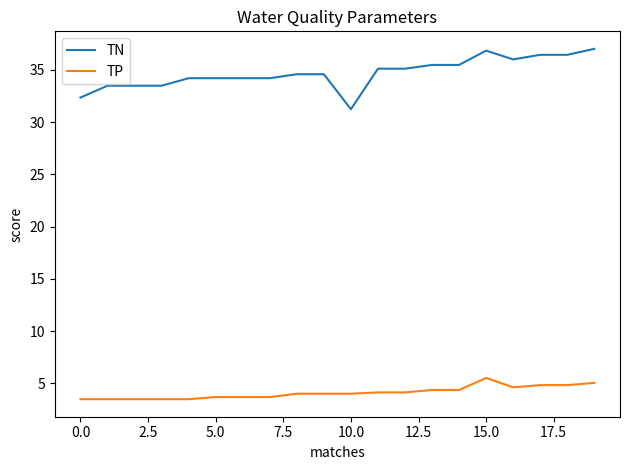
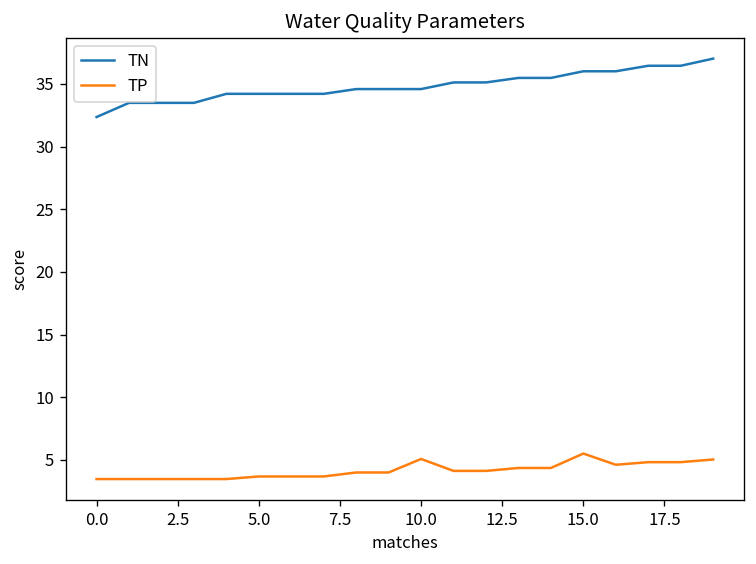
TN, 10.0: 31.2 -> 34.6
TP, 10.0: 4.0 -> 5.1
TN, 15.0: 36.9 -> 36.0
